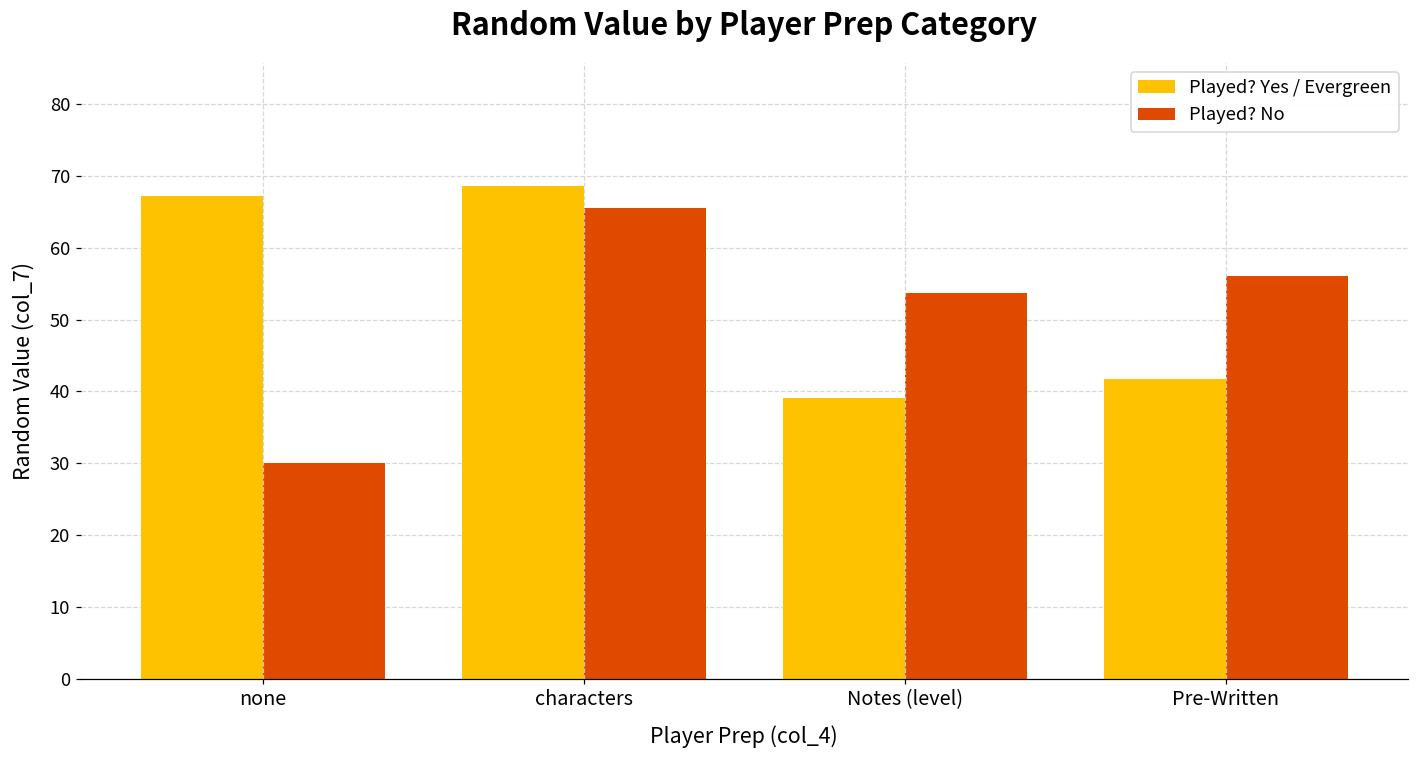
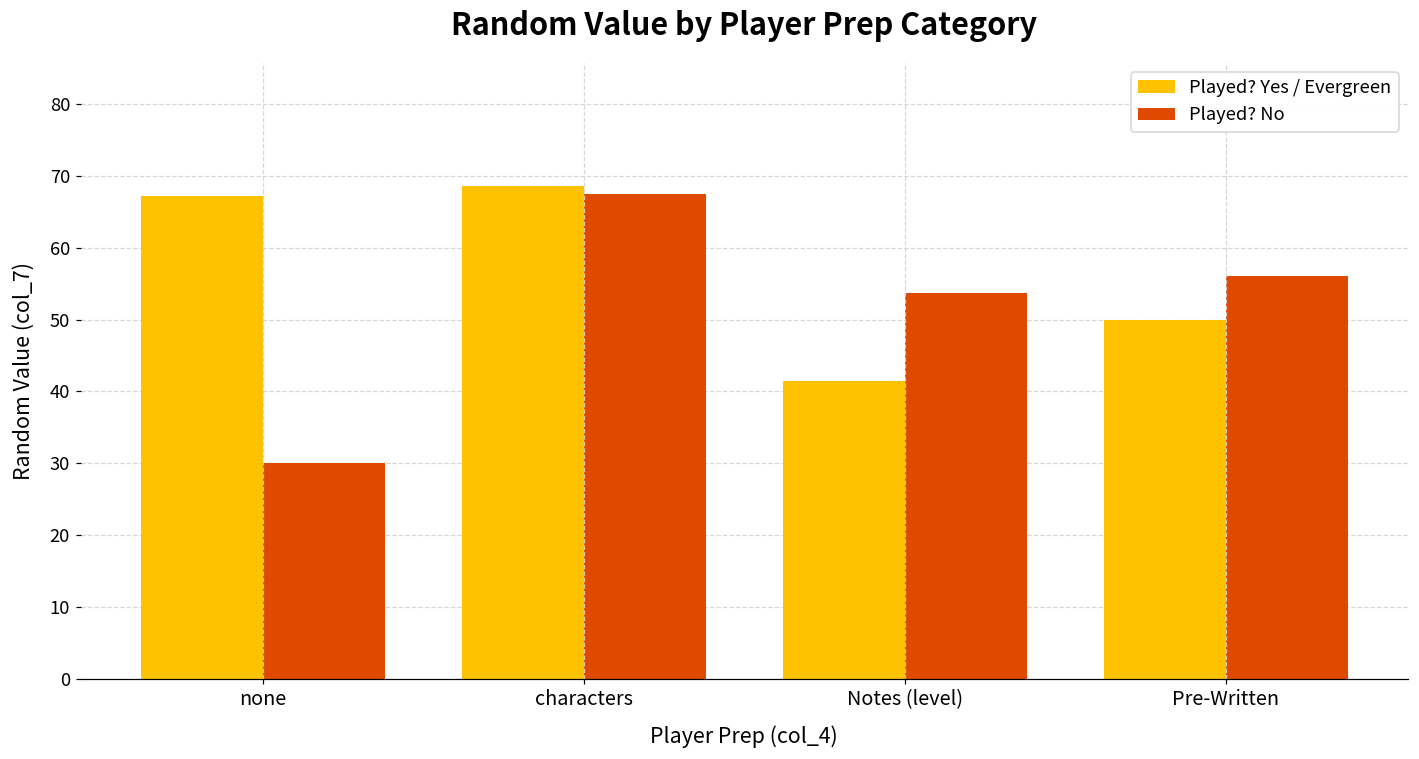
Played? No, characters: 66 -> 68
Played? Yes / Evergreen, Notes (level): 39 -> 42
Played? Yes / Evergreen, Pre-Written: 42 -> 50
